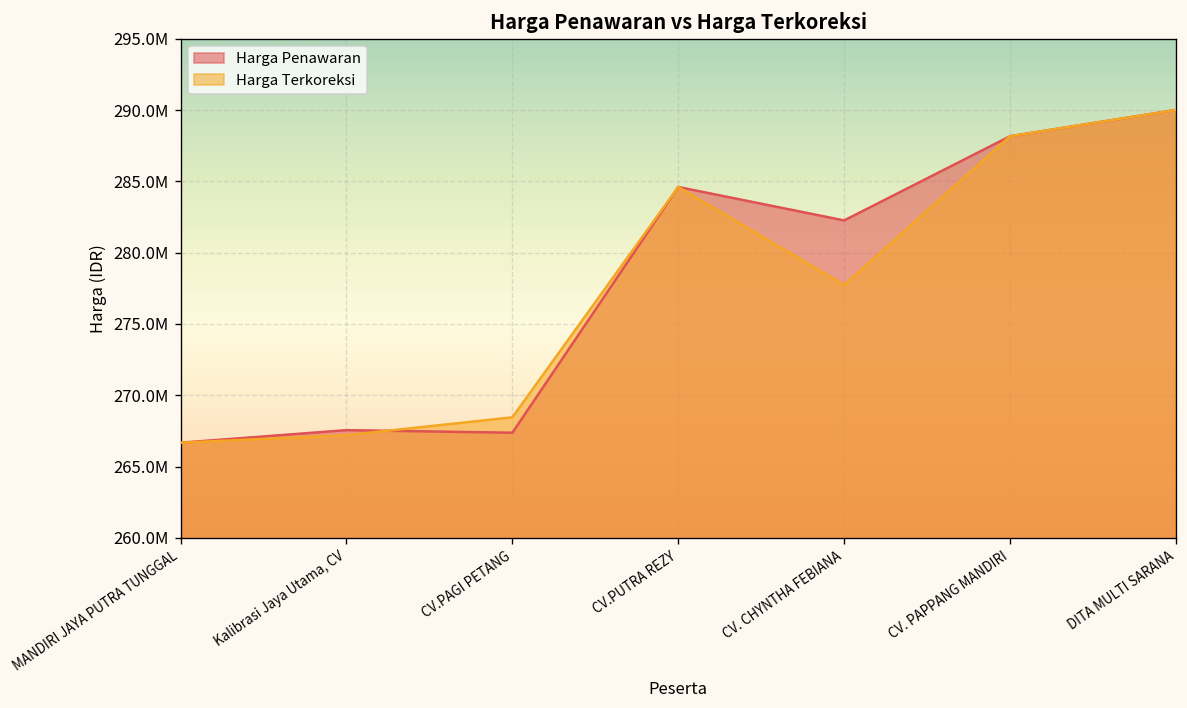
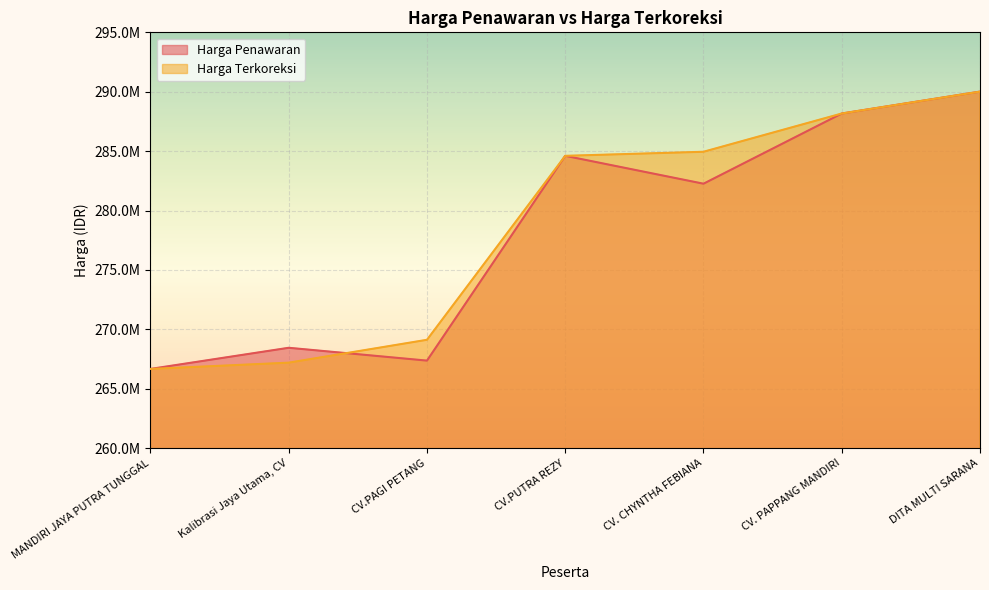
Harga Penawaran, Kalibrasi Jaya Utama, CV: 267500000 -> 268400000
Harga Terkoreksi, CV.PAGI PETANG: 268400000 -> 269100000
Harga Terkoreksi, CV. CHYNTHA FEBIANA: 277700000 -> 284900000
